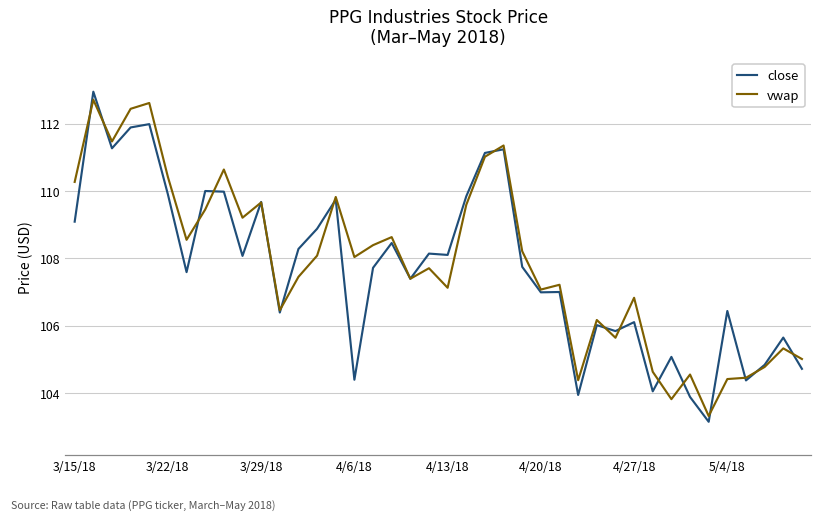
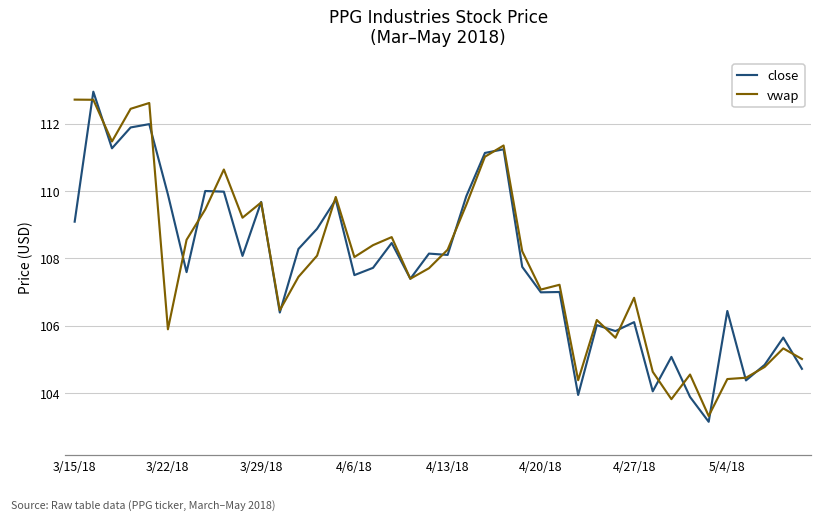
vwap, 3/15/18: 110.3 -> 112.7
vwap, 3/22/18: 110.4 -> 105.9
close, 4/6/18: 104.4 -> 107.5
vwap, 4/13/18: 107.1 -> 108.3
